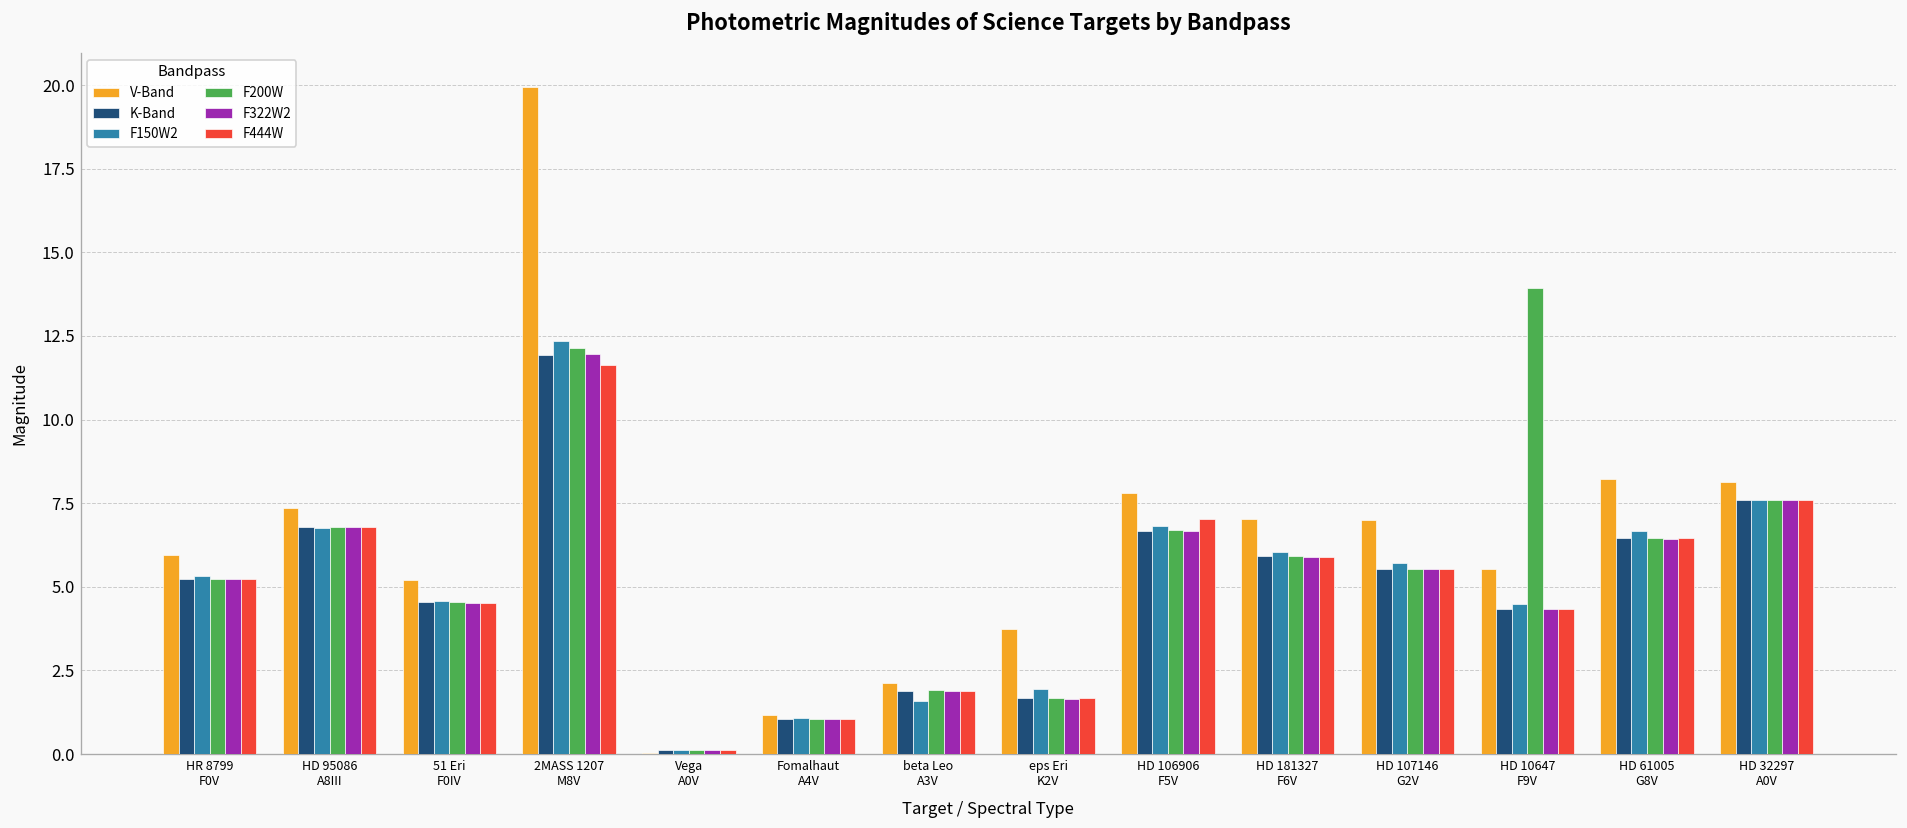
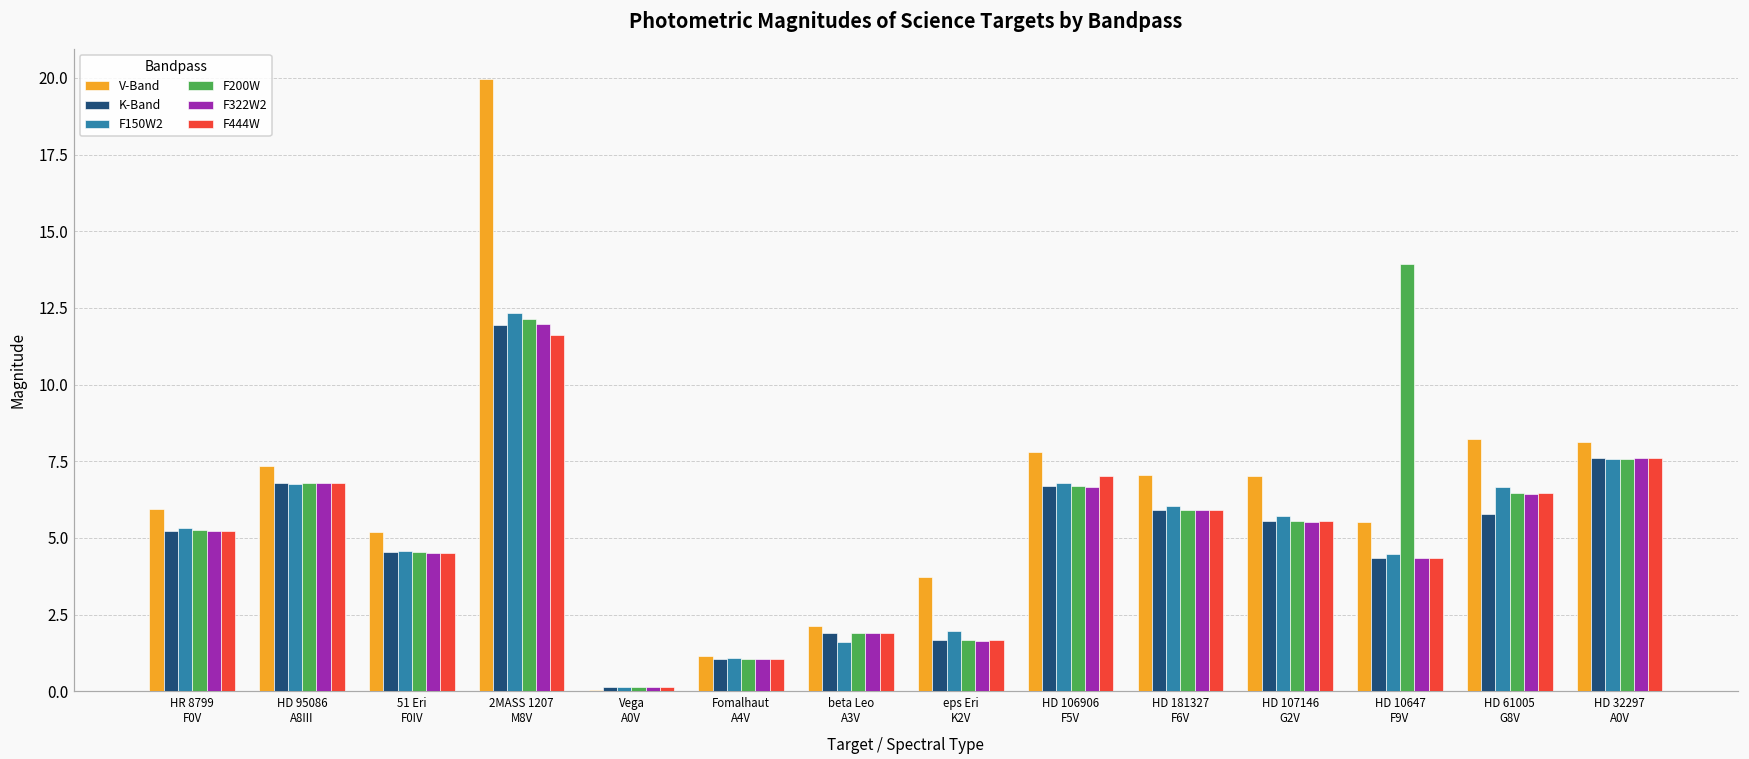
K-Band, HD 61005 G8V: 6.5 -> 5.8
